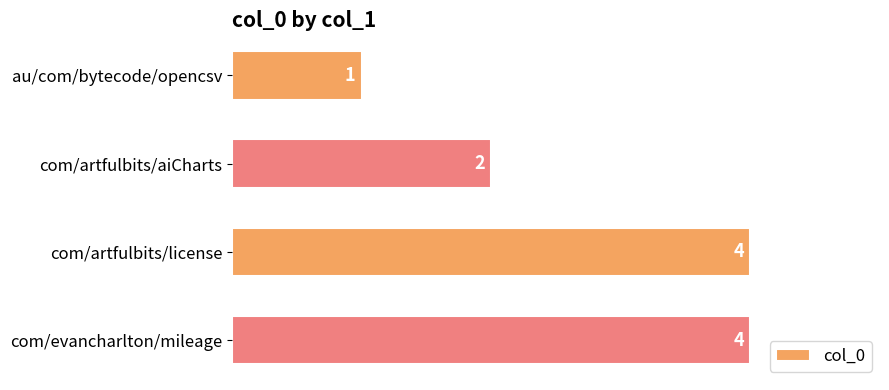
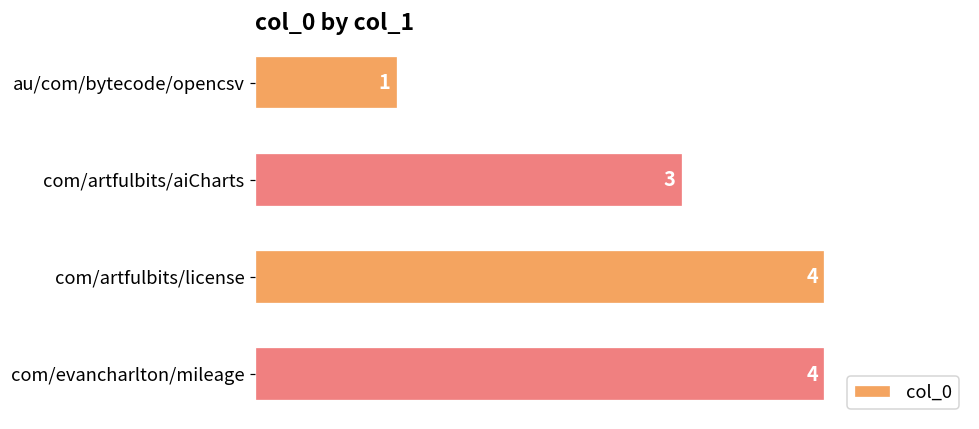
com/artfulbits/aiCharts: 2 -> 3
